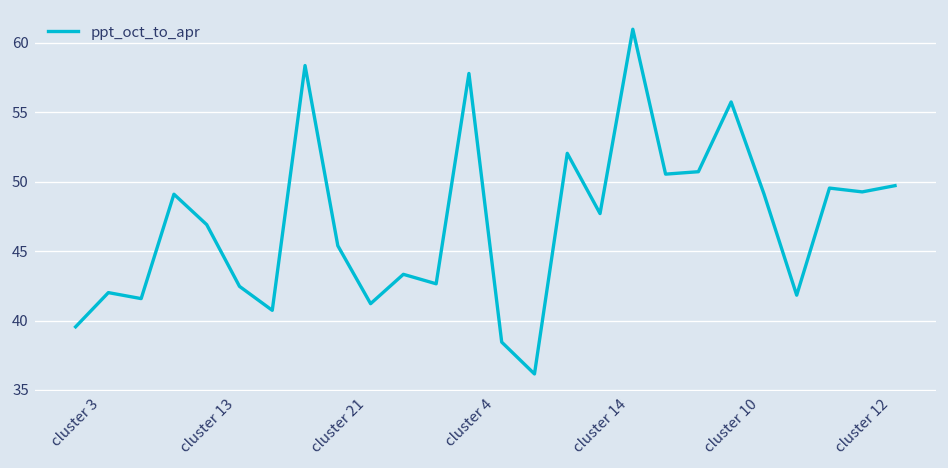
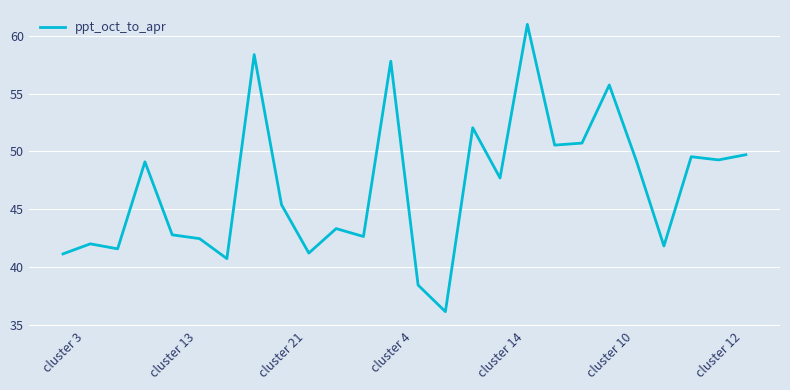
cluster 3: 39.5 -> 41.1
cluster 13: 46.9 -> 42.8
